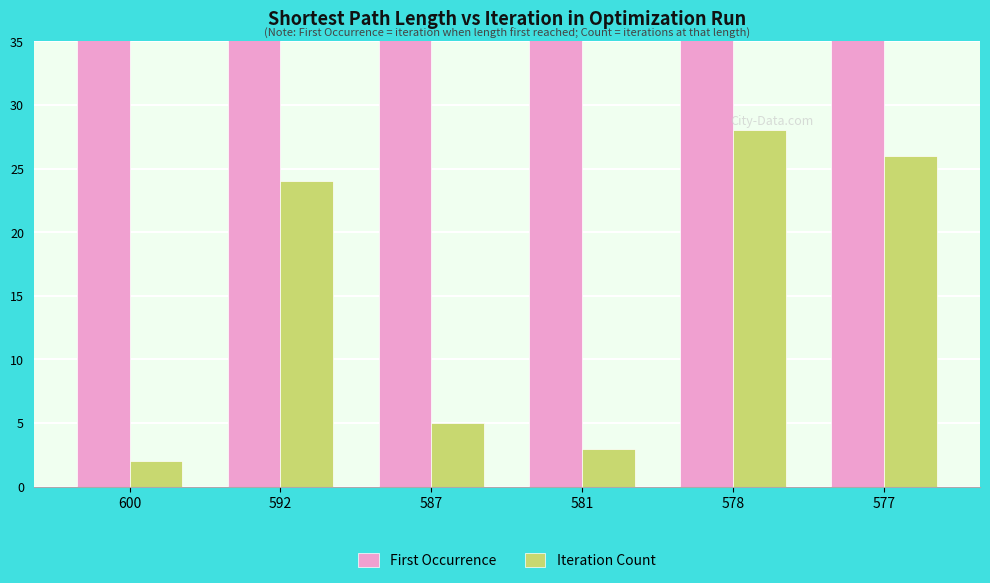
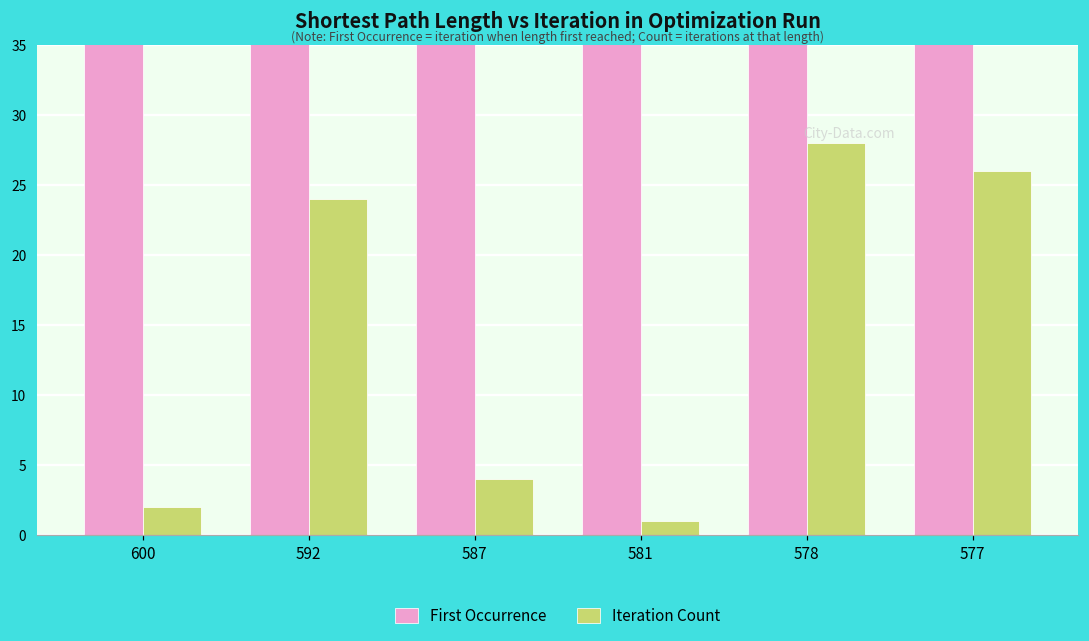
Iteration Count, 587: 5 -> 4
Iteration Count, 581: 3 -> 1
